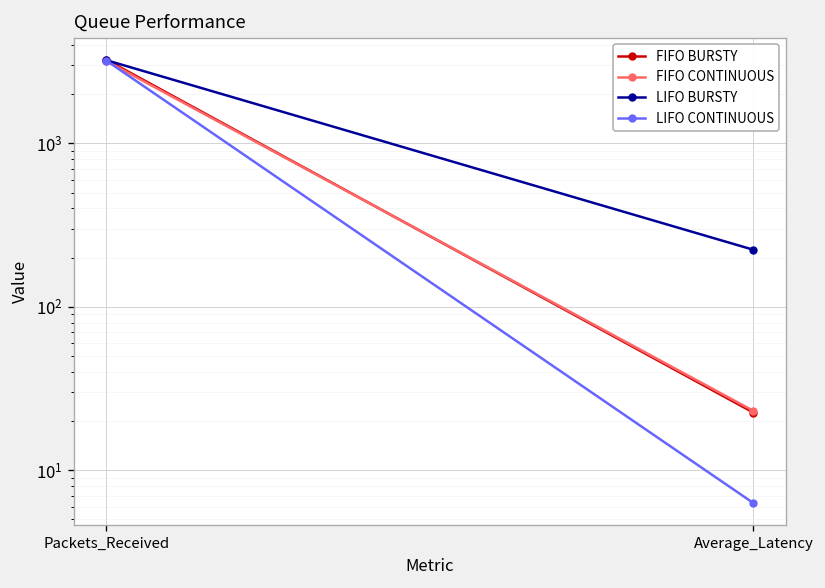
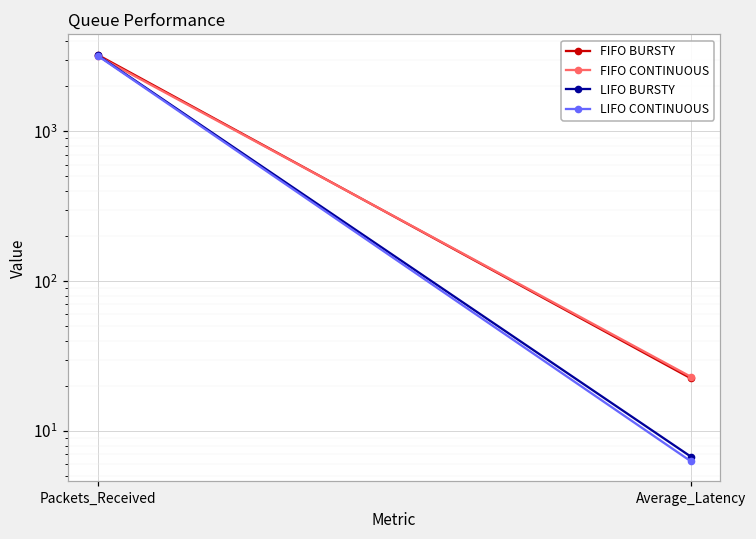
LIFO BURSTY, Average_Latency: 220 -> 7
